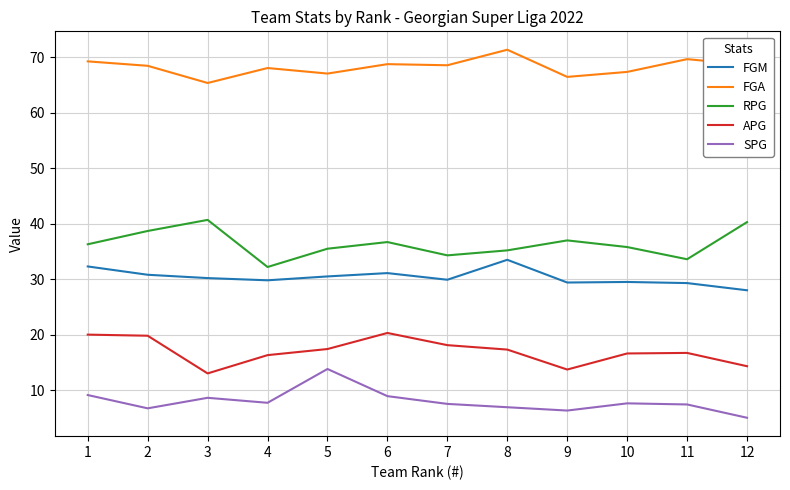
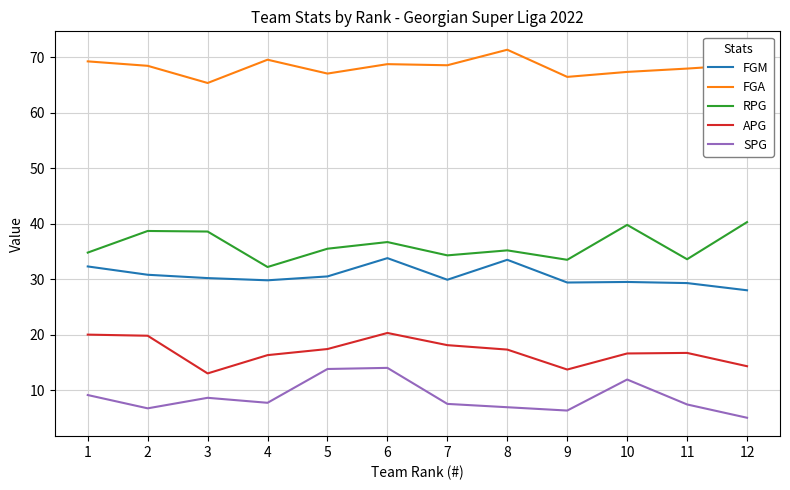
RPG, 1: 36 -> 35
RPG, 3: 41 -> 39
FGA, 4: 68 -> 70
FGM, 6: 31 -> 34
SPG, 6: 9 -> 14
RPG, 9: 37 -> 34
RPG, 10: 36 -> 40
SPG, 10: 8 -> 12
FGA, 11: 70 -> 68
